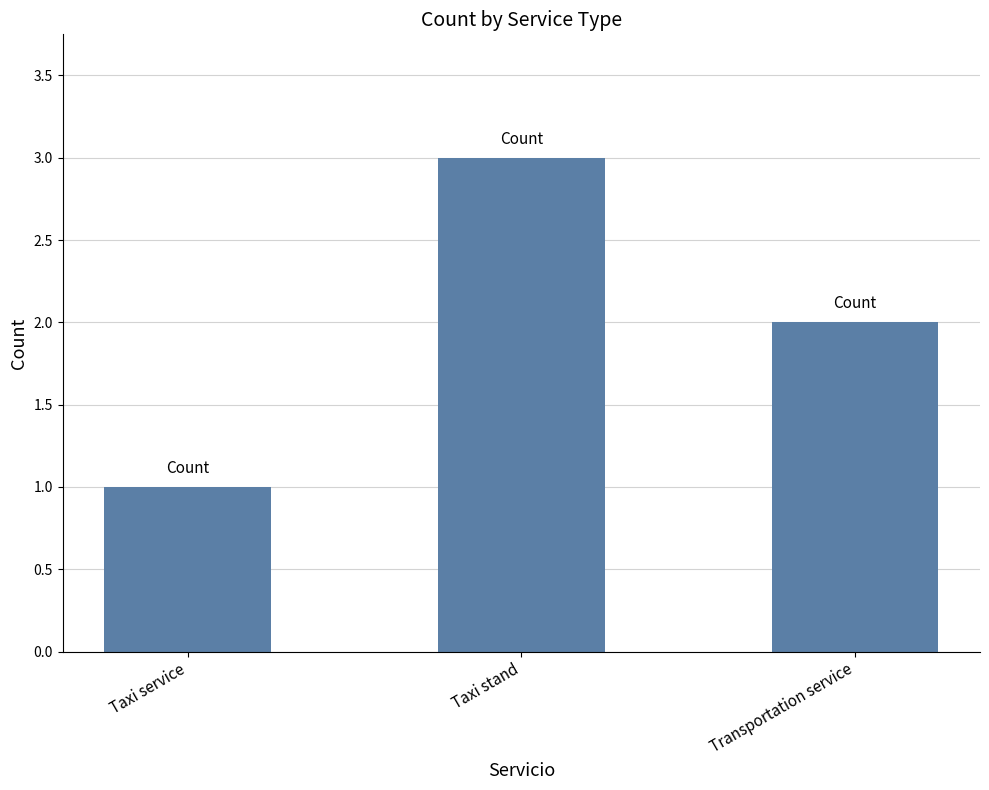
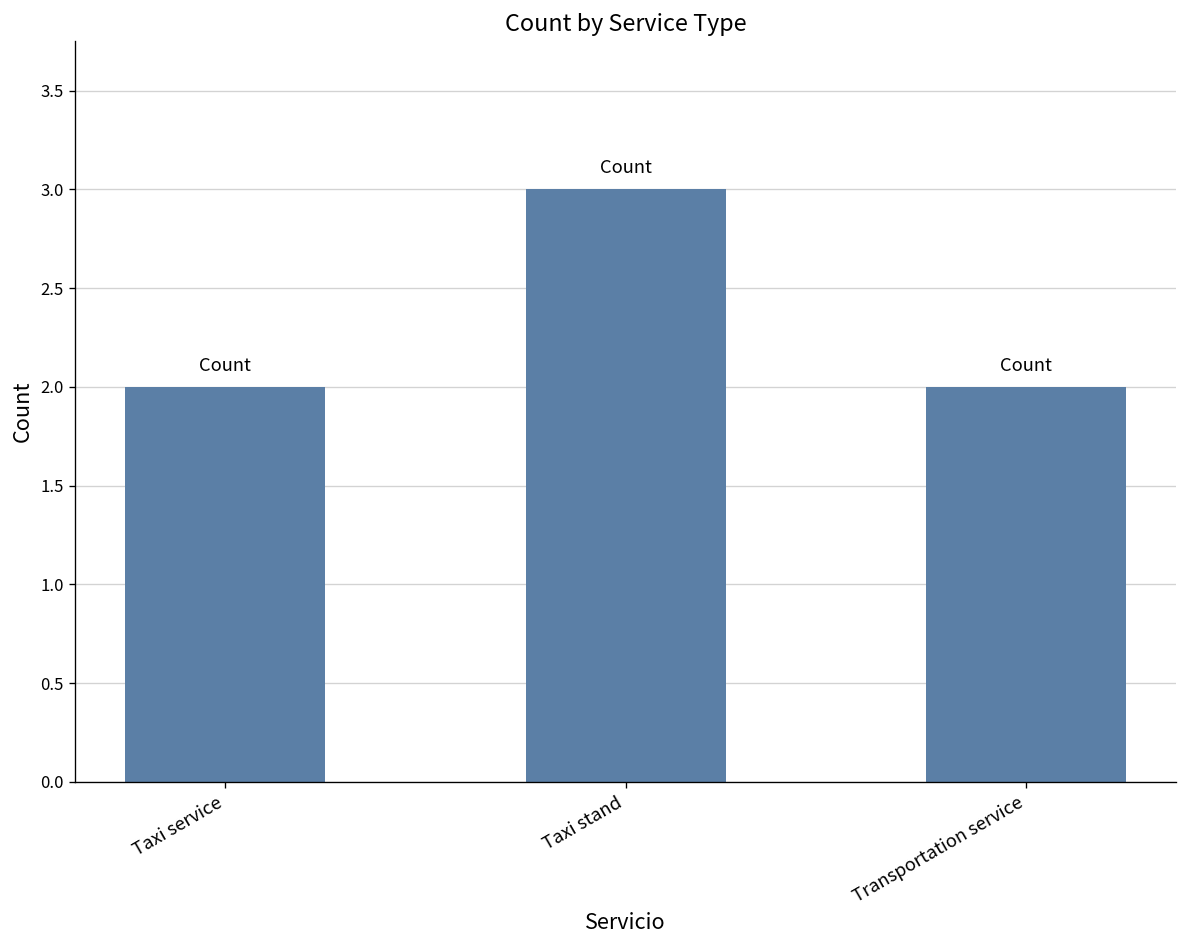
Taxi service: 1 -> 2
